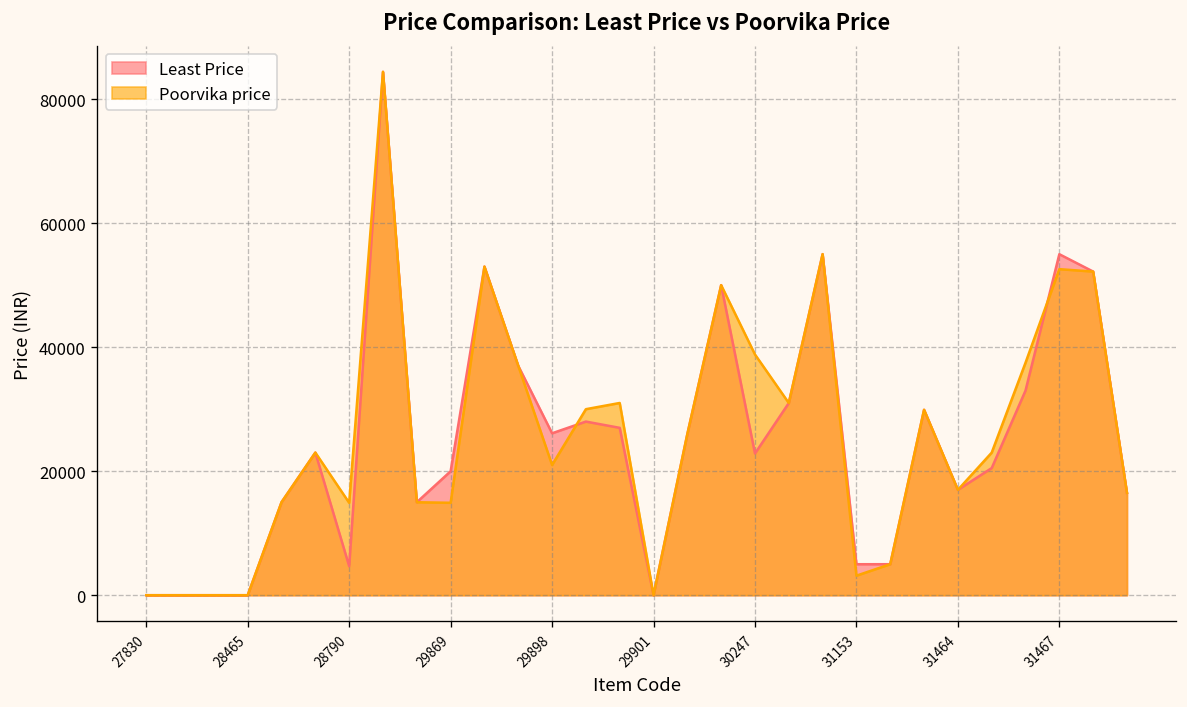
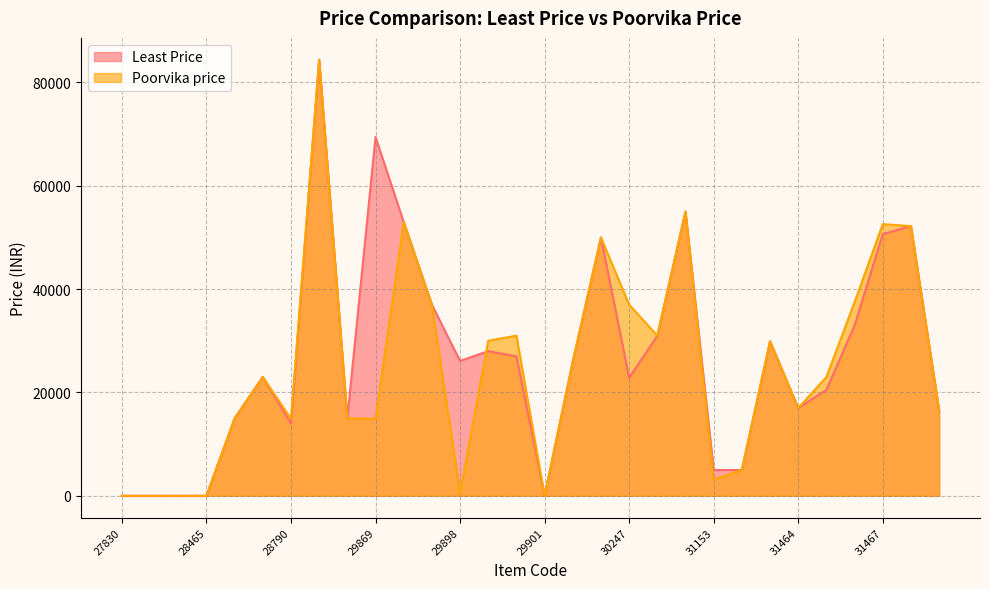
Least Price, 28790: 5000 -> 14000
Least Price, 29869: 20000 -> 69000
Poorvika price, 29898: 21000 -> 0
Poorvika price, 30247: 39000 -> 37000
Least Price, 31467: 55000 -> 51000
